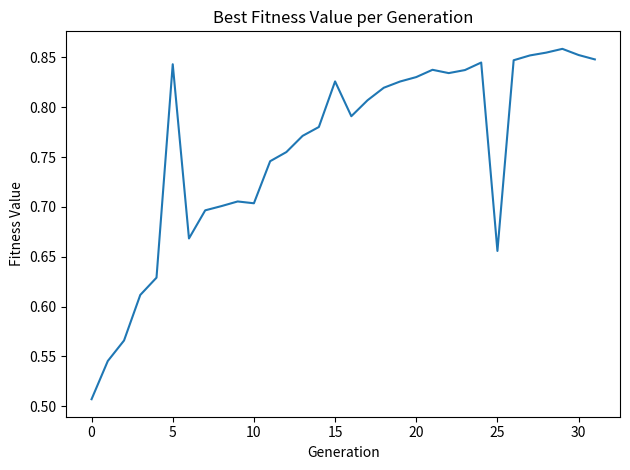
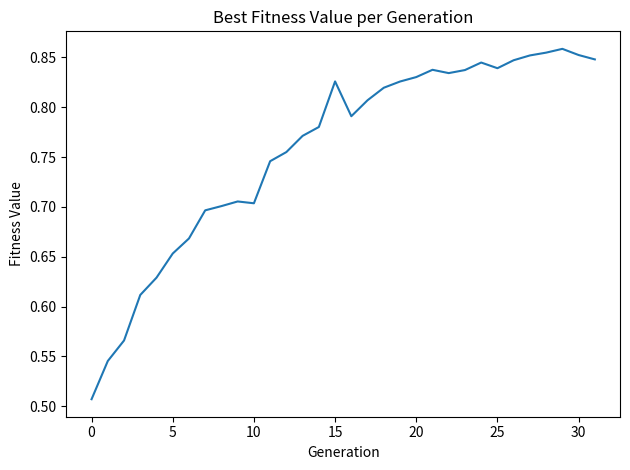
5: 0.84 -> 0.65
25: 0.66 -> 0.84
